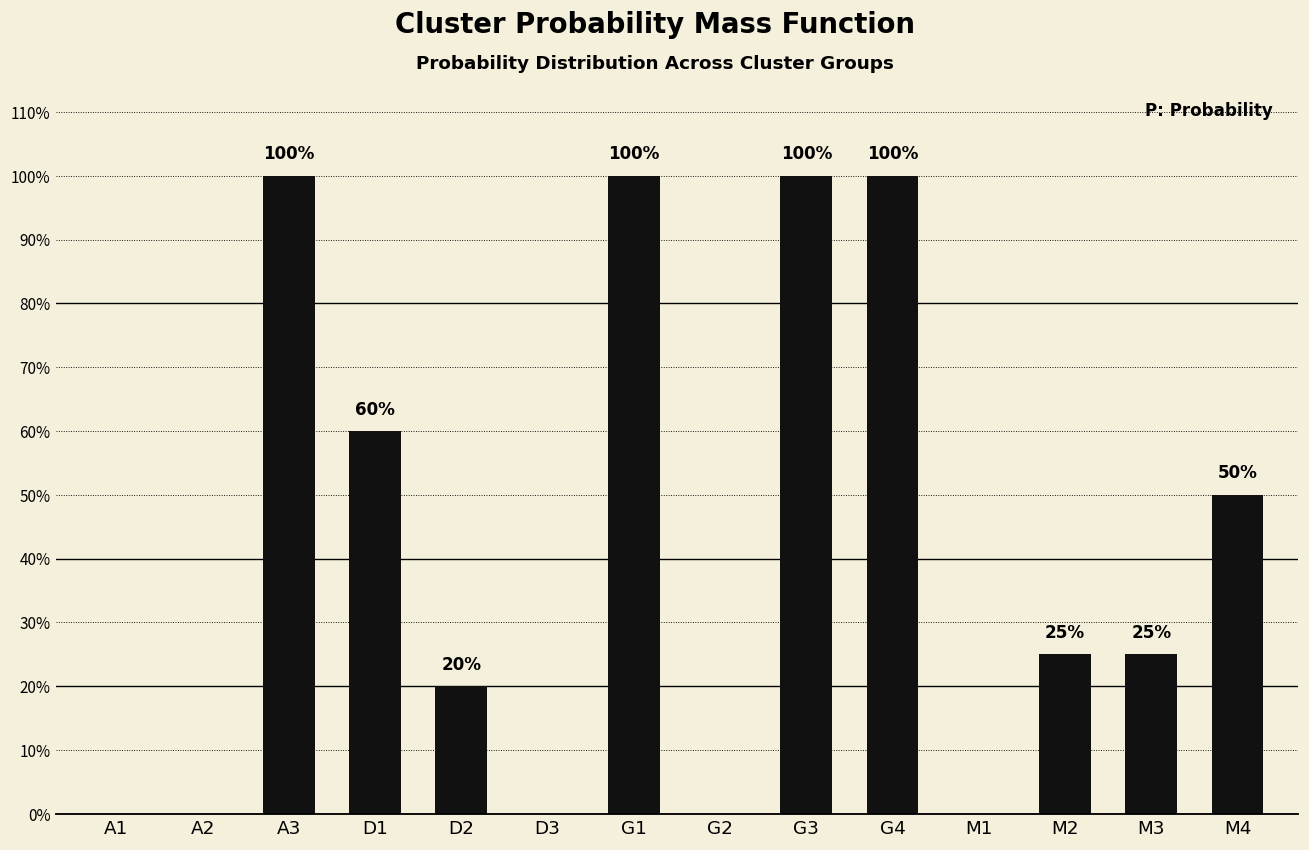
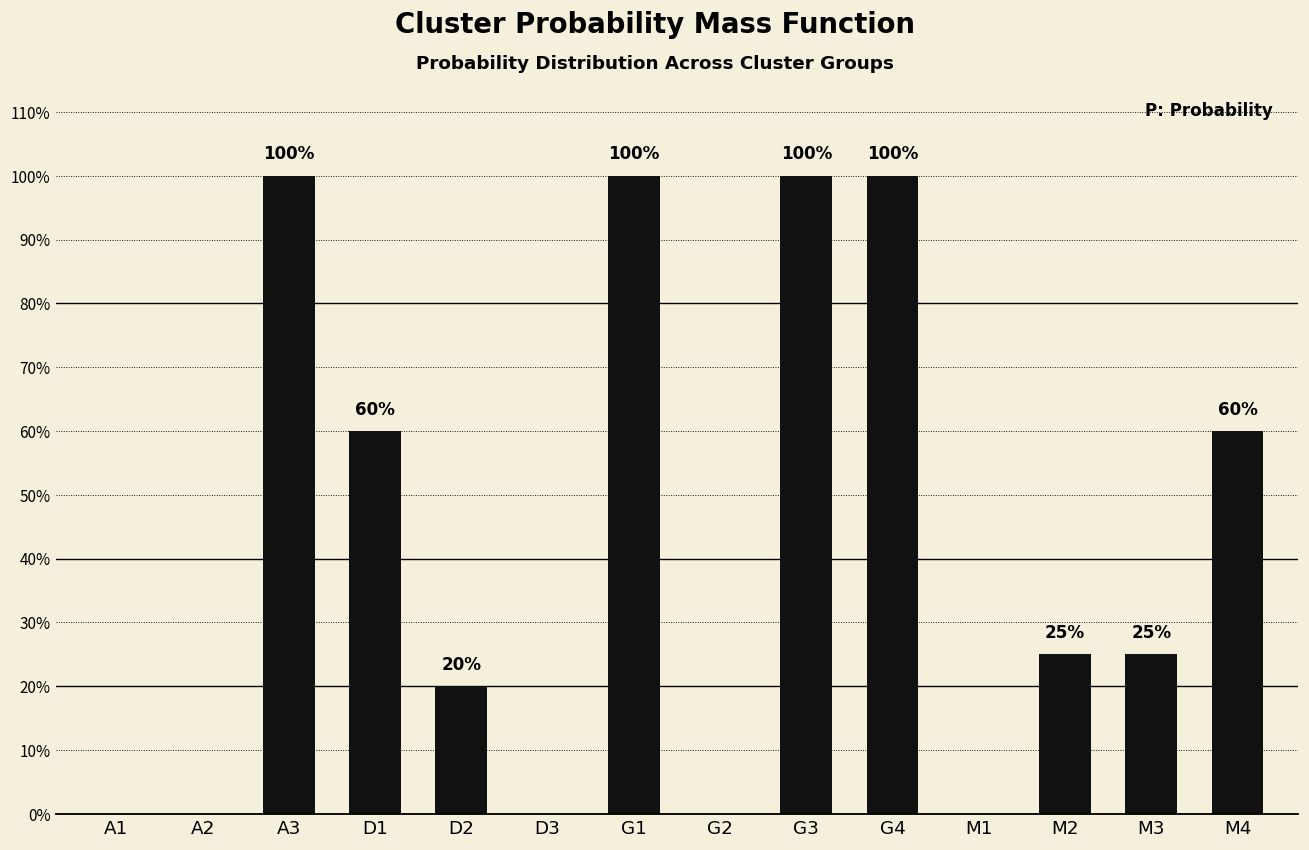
M4: 50% -> 60%
